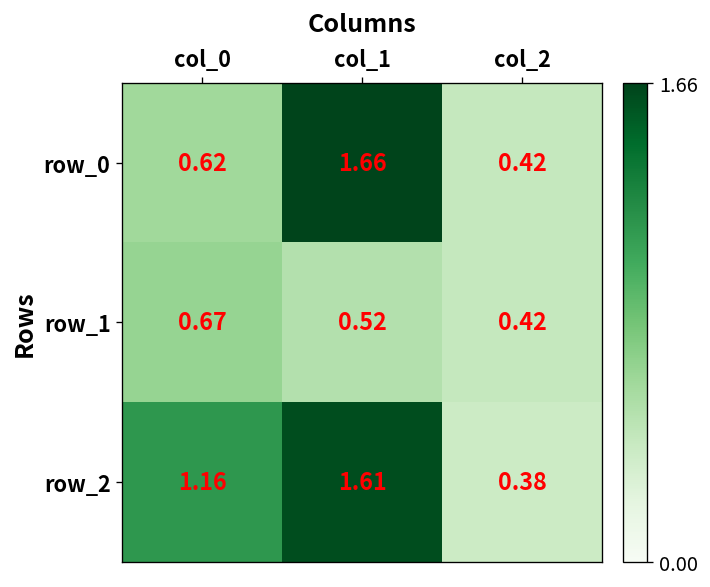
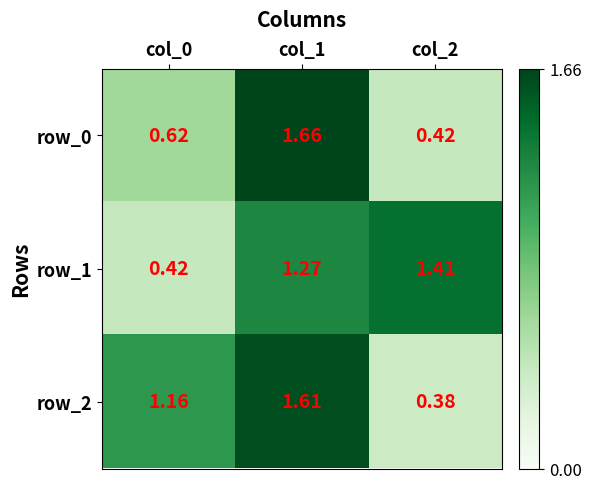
row_1, col_0: 0.67 -> 0.42
row_1, col_1: 0.52 -> 1.27
row_1, col_2: 0.42 -> 1.41
